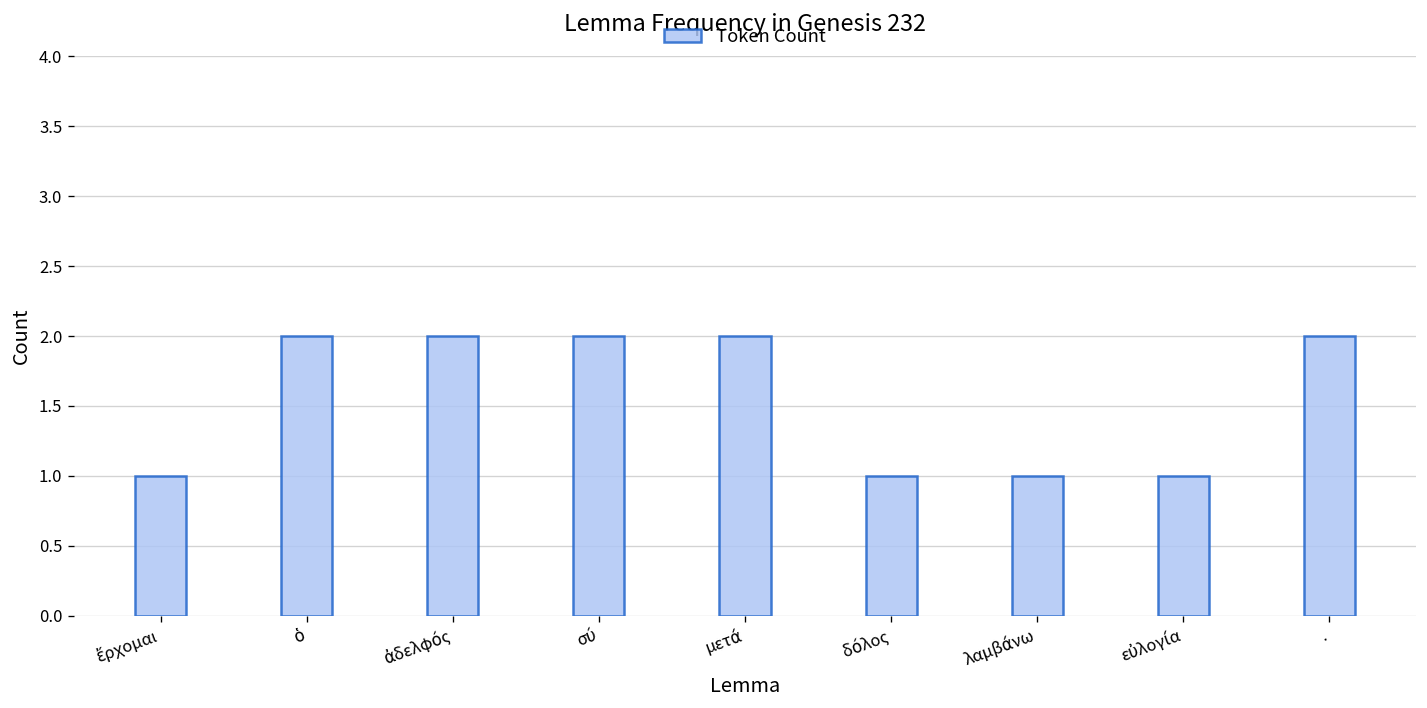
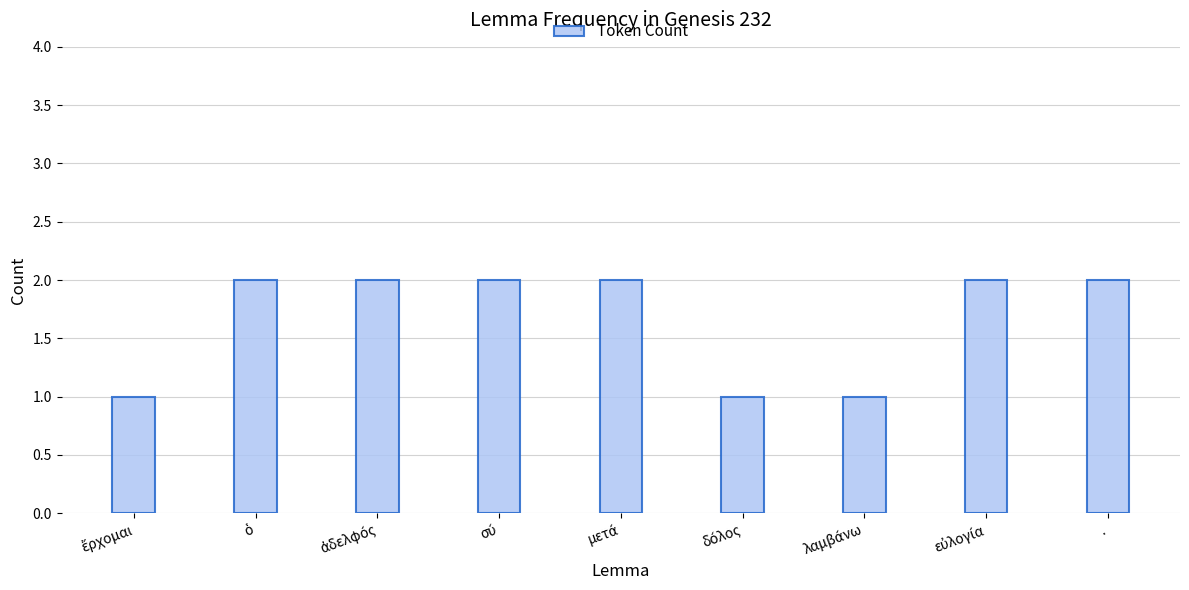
εὐλογία: 1 -> 2
